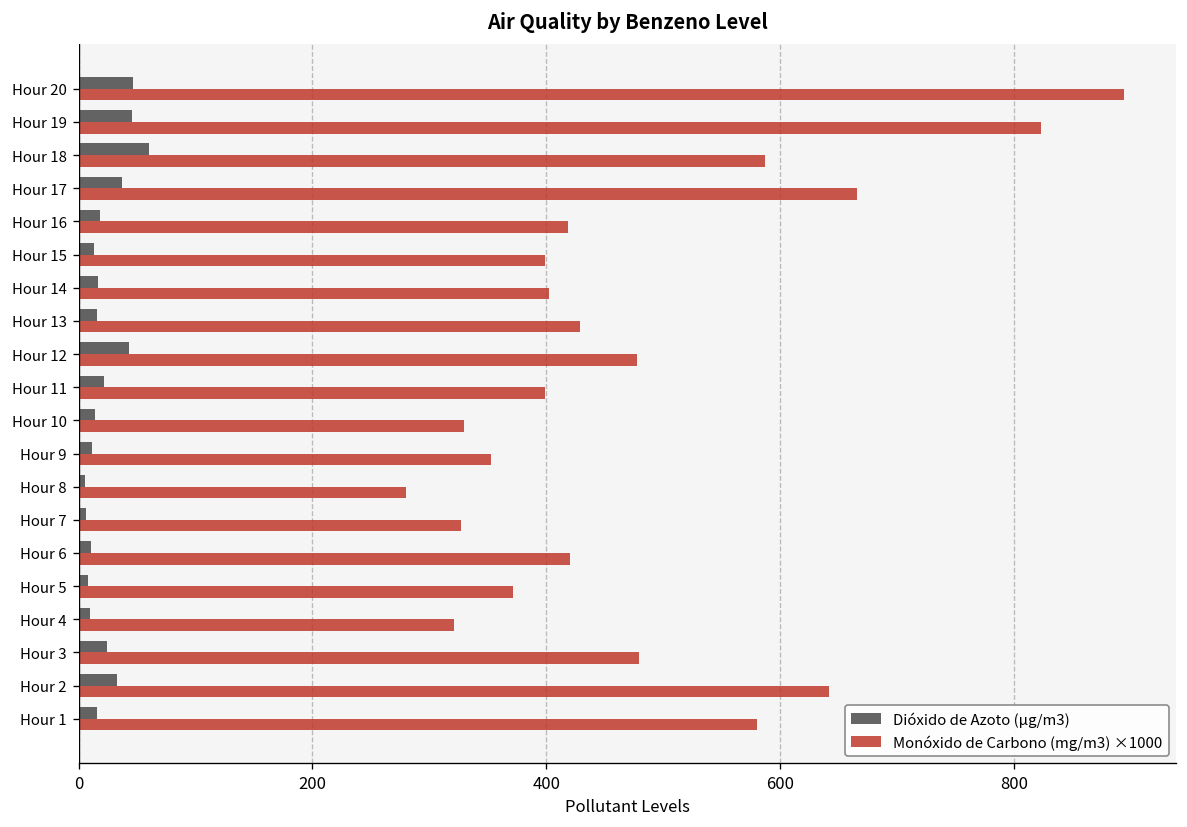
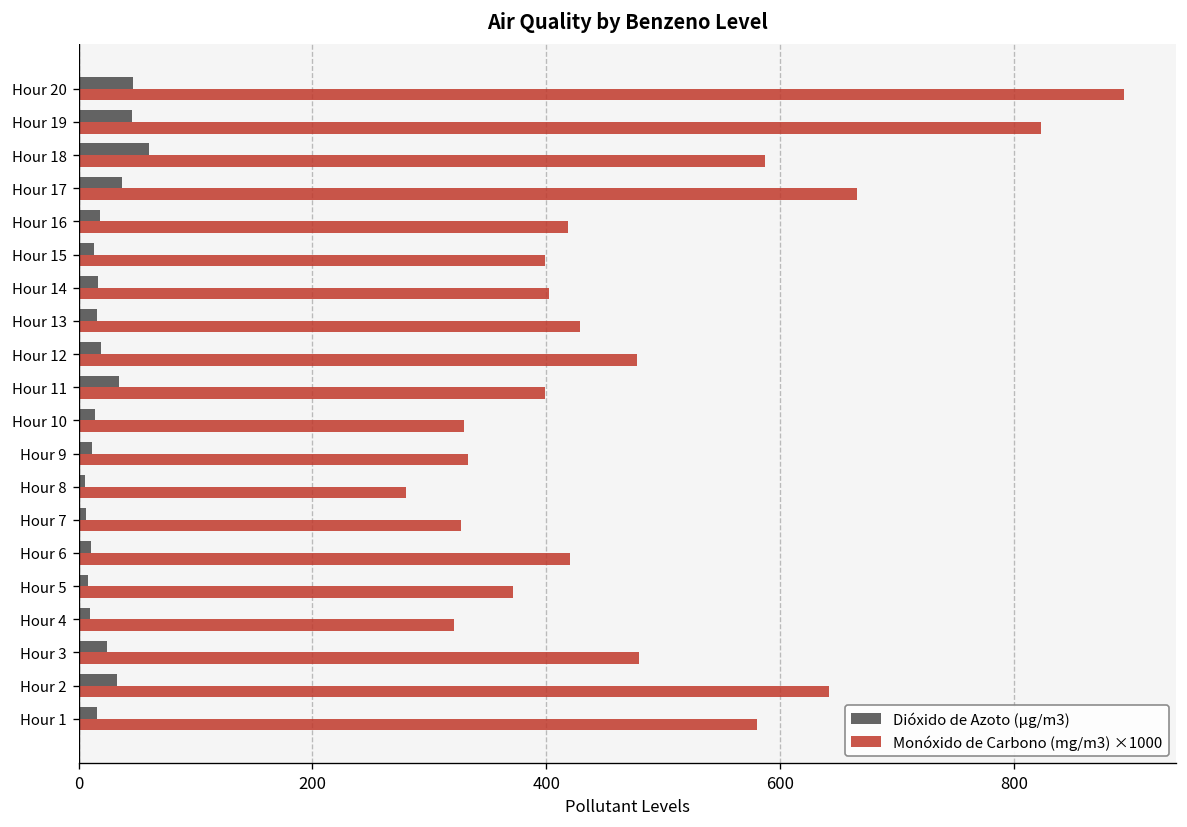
Dióxido de Azoto (µg/m3), Hour 12: 40 -> 20
Dióxido de Azoto (µg/m3), Hour 11: 20 -> 30
Monóxido de Carbono (mg/m3) ×1000, Hour 9: 350 -> 330
